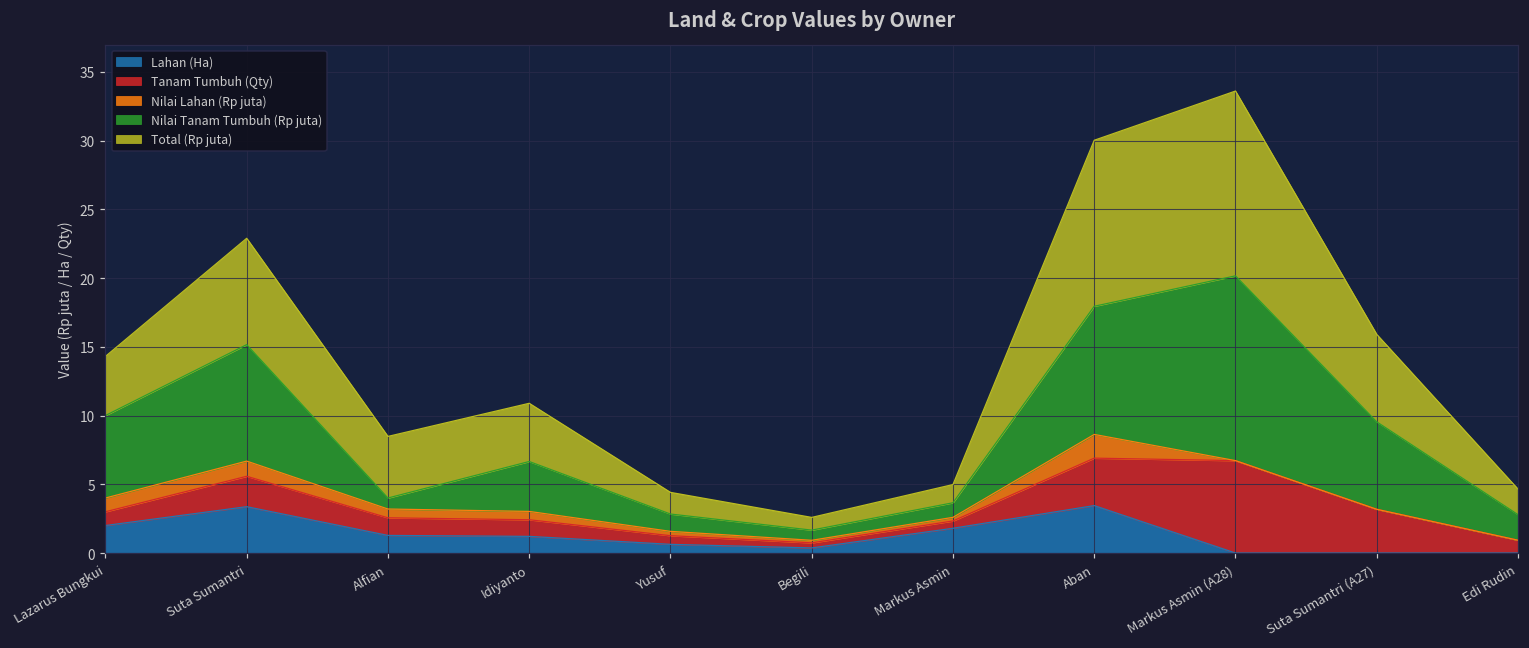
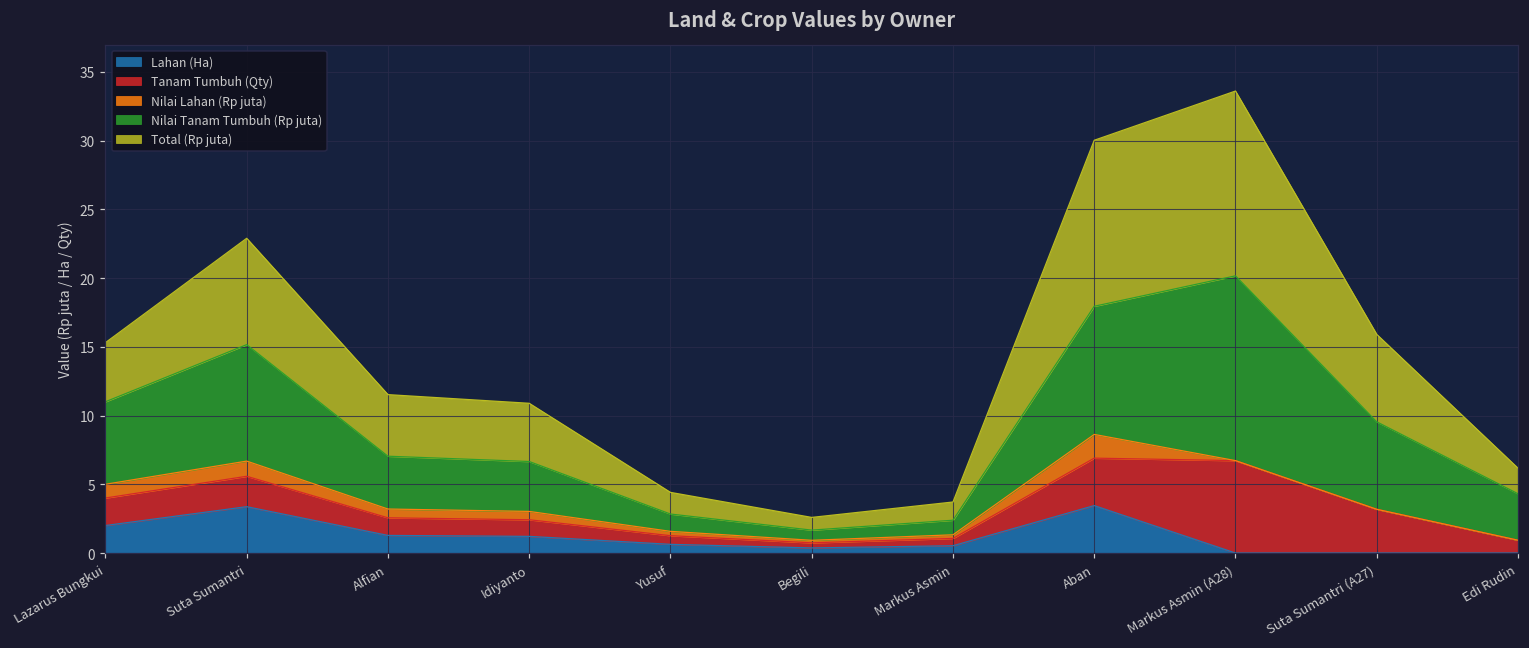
Tanam Tumbuh (Qty), Lazarus Bungkui: 1 -> 2
Nilai Tanam Tumbuh (Rp juta), Alfian: 0.8 -> 3.8
Lahan (Ha), Markus Asmin: 1.8 -> 0.5
Nilai Tanam Tumbuh (Rp juta), Edi Rudin: 1.9 -> 3.4
